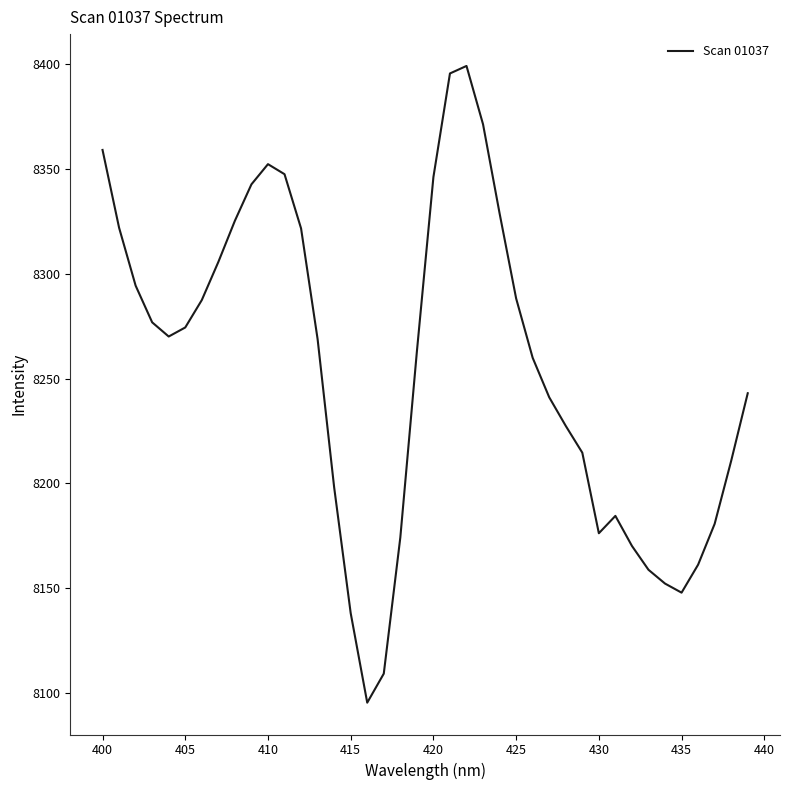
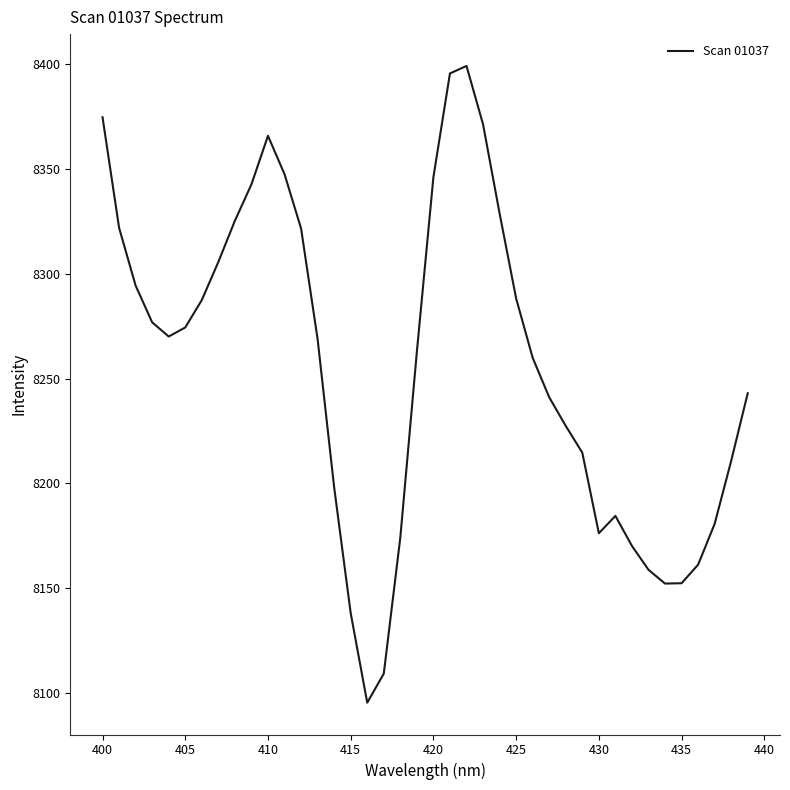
400: 8359 -> 8375
410: 8352 -> 8366
435: 8148 -> 8152
